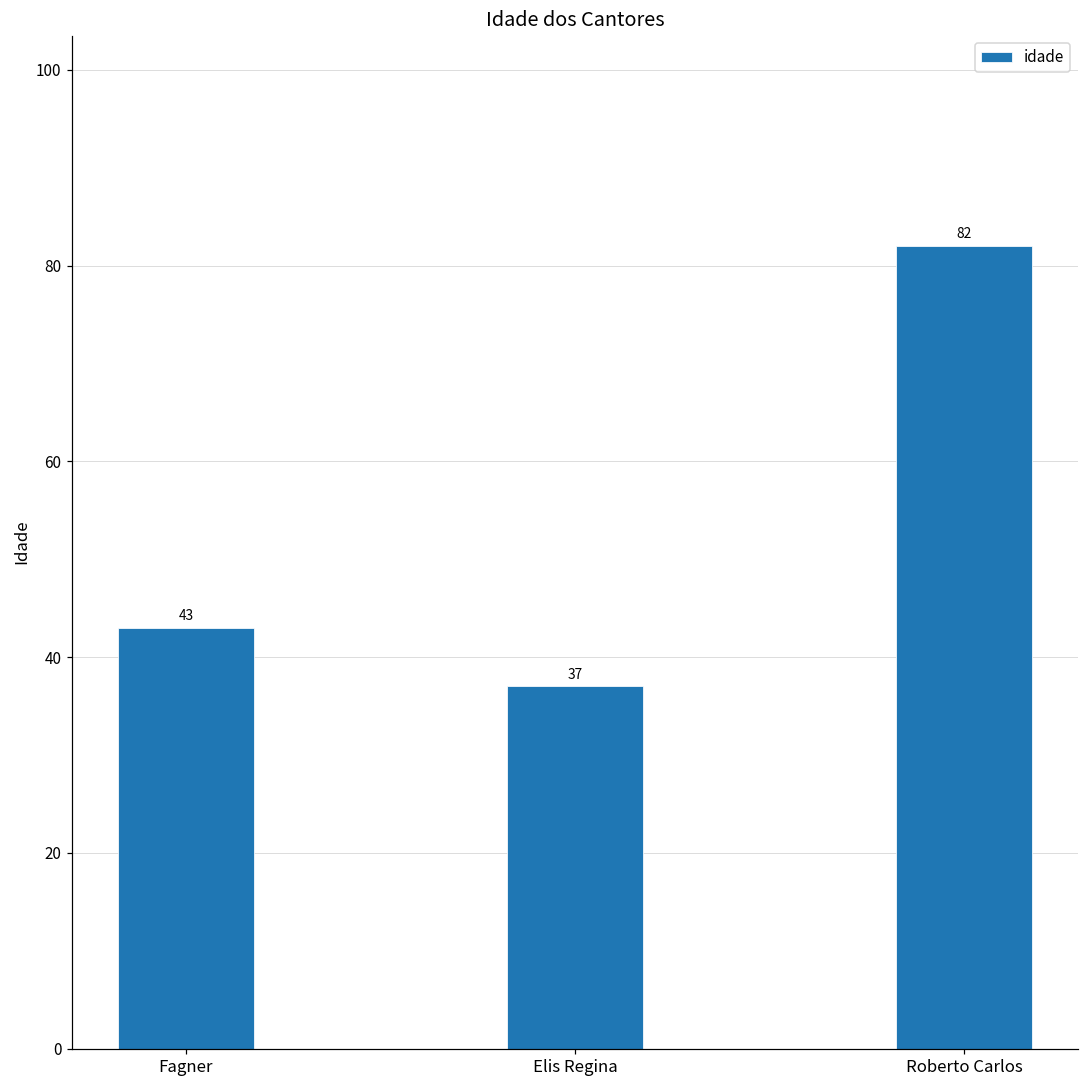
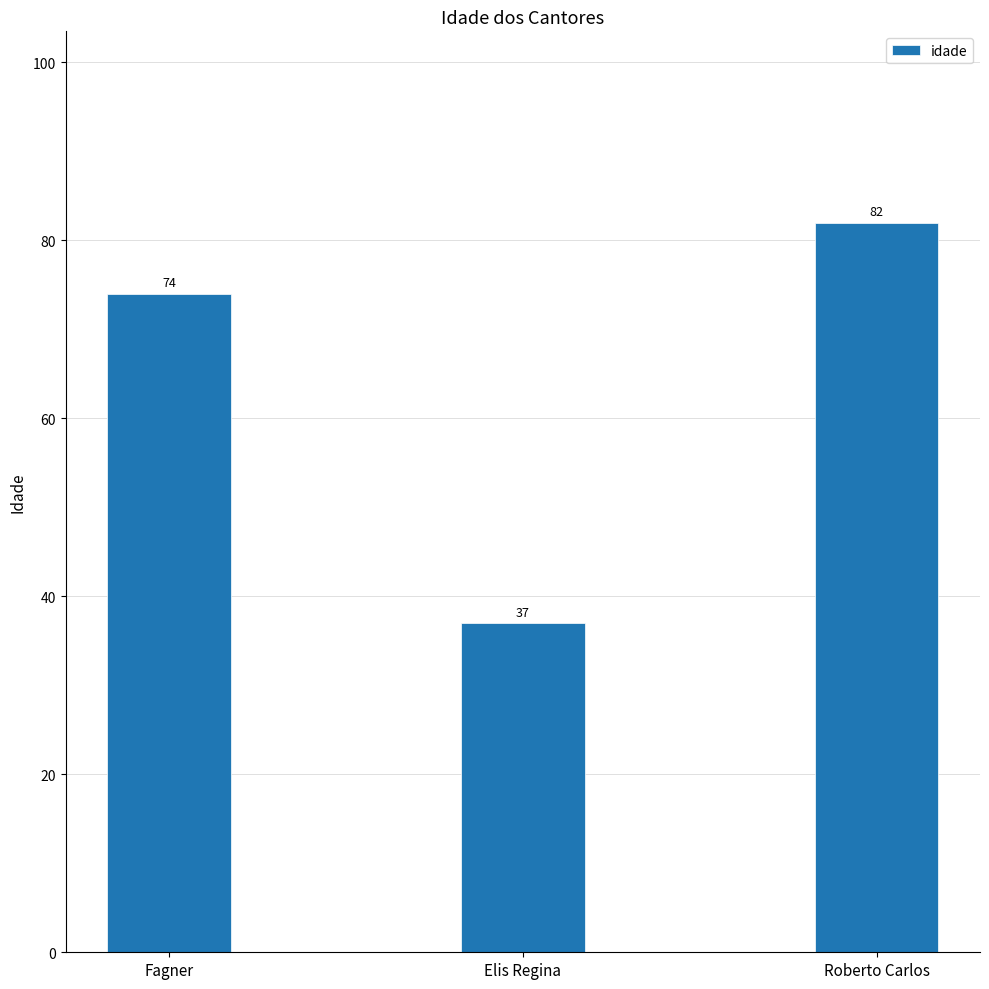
Fagner: 43 -> 74
